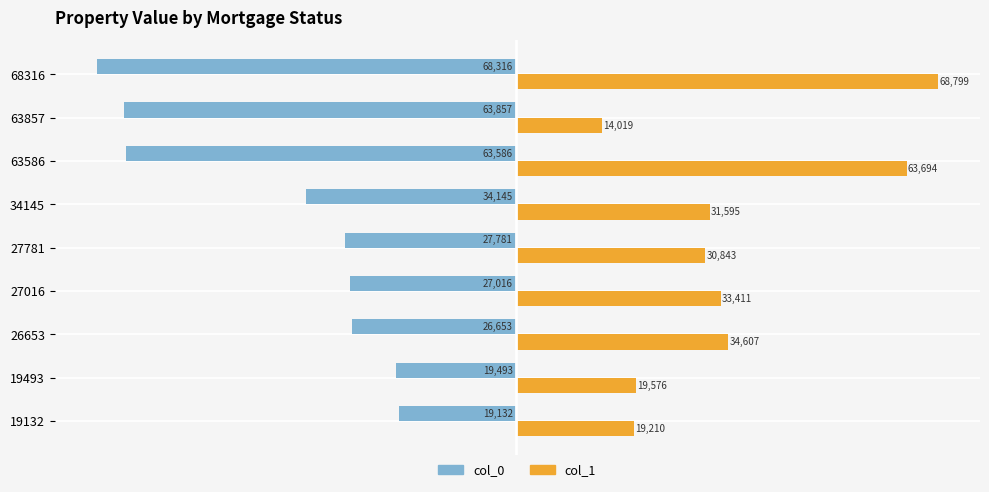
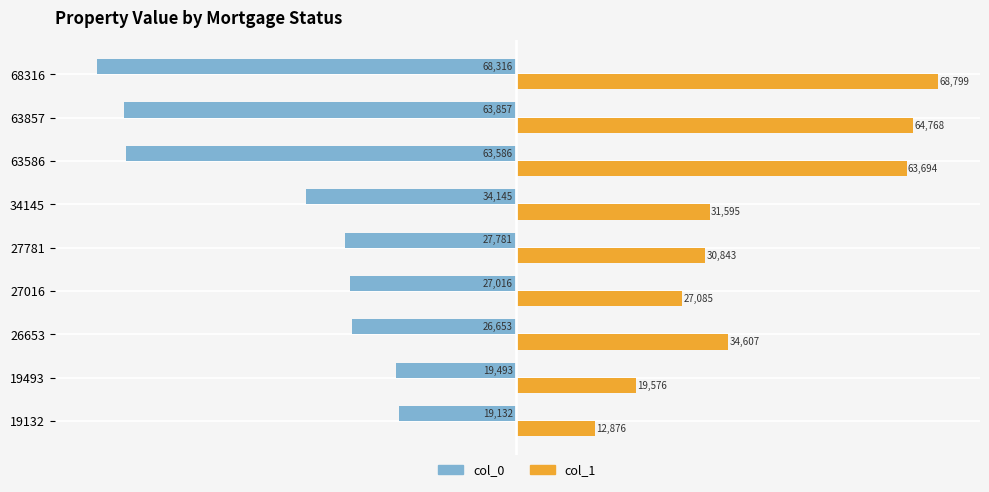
col_1, 63857: 14,019 -> 64,768
col_1, 27016: 33,411 -> 27,085
col_1, 19132: 19,210 -> 12,876
